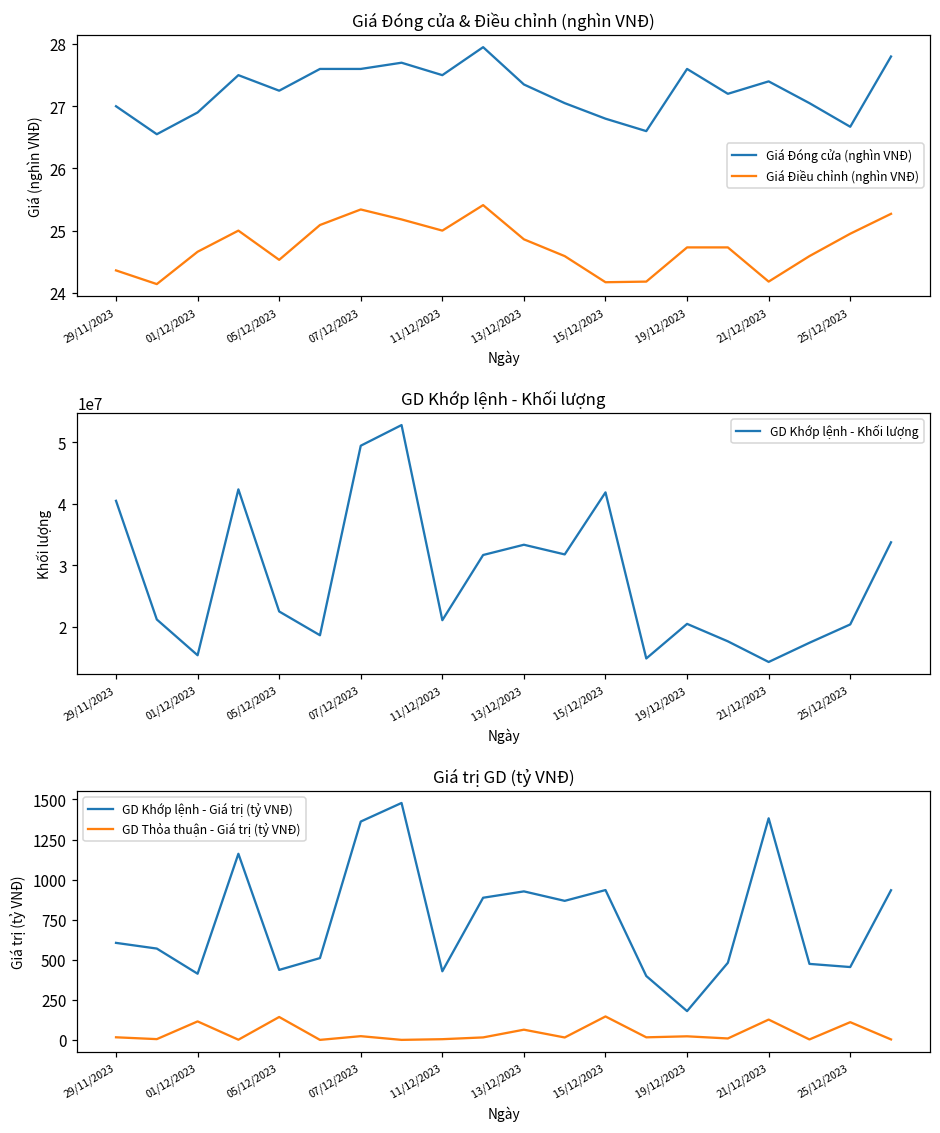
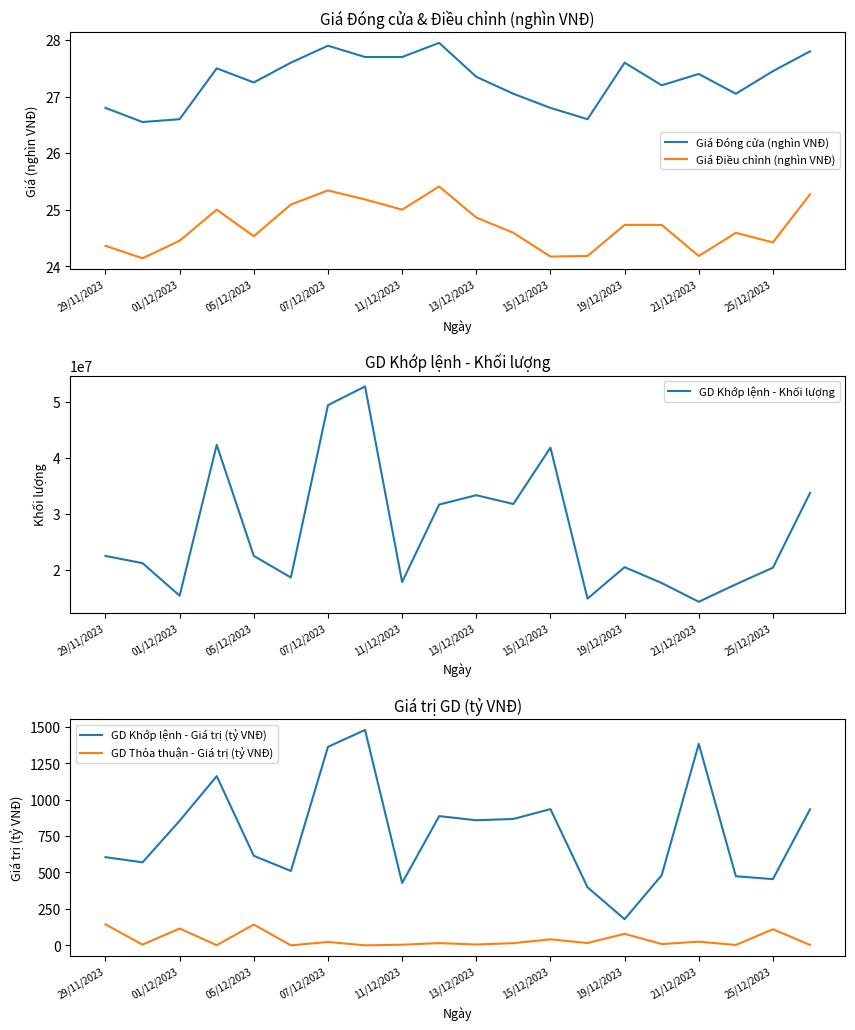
Giá Đóng cửa & Điều chỉnh (nghìn VNĐ), Giá Đóng cửa (nghìn VNĐ), 29/11/2023: 27.0 -> 26.8
Giá Đóng cửa & Điều chỉnh (nghìn VNĐ), Giá Đóng cửa (nghìn VNĐ), 01/12/2023: 26.9 -> 26.6
Giá Đóng cửa & Điều chỉnh (nghìn VNĐ), Giá Điều chỉnh (nghìn VNĐ), 01/12/2023: 24.7 -> 24.5
Giá Đóng cửa & Điều chỉnh (nghìn VNĐ), Giá Đóng cửa (nghìn VNĐ), 07/12/2023: 27.6 -> 27.9
Giá Đóng cửa & Điều chỉnh (nghìn VNĐ), Giá Đóng cửa (nghìn VNĐ), 11/12/2023: 27.5 -> 27.7
Giá Đóng cửa & Điều chỉnh (nghìn VNĐ), Giá Đóng cửa (nghìn VNĐ), 25/12/2023: 26.7 -> 27.5
Giá Đóng cửa & Điều chỉnh (nghìn VNĐ), Giá Điều chỉnh (nghìn VNĐ), 25/12/2023: 25.0 -> 24.4
GD Khớp lệnh - Khối lượng, 29/11/2023: 40000000 -> 23000000
GD Khớp lệnh - Khối lượng, 11/12/2023: 21000000 -> 18000000
Giá trị GD (tỷ VNĐ), GD Thỏa thuận - Giá trị (tỷ VNĐ), 29/11/2023: 20 -> 140
Giá trị GD (tỷ VNĐ), GD Khớp lệnh - Giá trị (tỷ VNĐ), 01/12/2023: 410 -> 850
Giá trị GD (tỷ VNĐ), GD Khớp lệnh - Giá trị (tỷ VNĐ), 05/12/2023: 440 -> 610
Giá trị GD (tỷ VNĐ), GD Khớp lệnh - Giá trị (tỷ VNĐ), 13/12/2023: 930 -> 860
Giá trị GD (tỷ VNĐ), GD Thỏa thuận - Giá trị (tỷ VNĐ), 13/12/2023: 60 -> 10
Giá trị GD (tỷ VNĐ), GD Thỏa thuận - Giá trị (tỷ VNĐ), 15/12/2023: 150 -> 40
Giá trị GD (tỷ VNĐ), GD Thỏa thuận - Giá trị (tỷ VNĐ), 19/12/2023: 20 -> 80
Giá trị GD (tỷ VNĐ), GD Thỏa thuận - Giá trị (tỷ VNĐ), 21/12/2023: 130 -> 30
